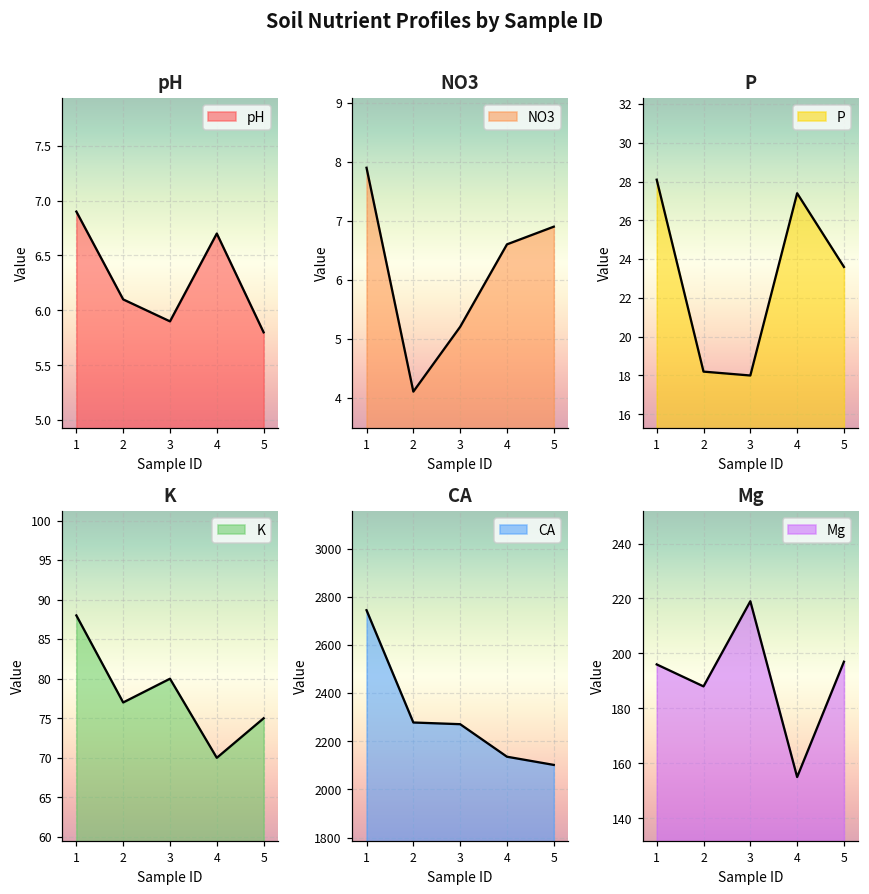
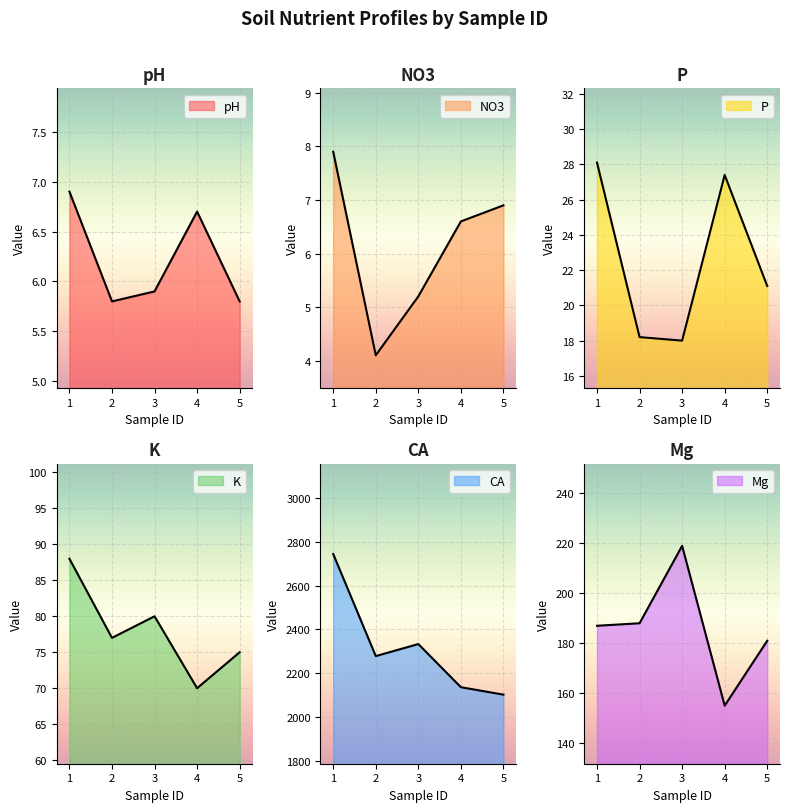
pH, 2: 6.1 -> 5.8
P, 5: 23.6 -> 21.1
CA, 3: 2270 -> 2330
Mg, 1: 196 -> 187
Mg, 5: 197 -> 181
